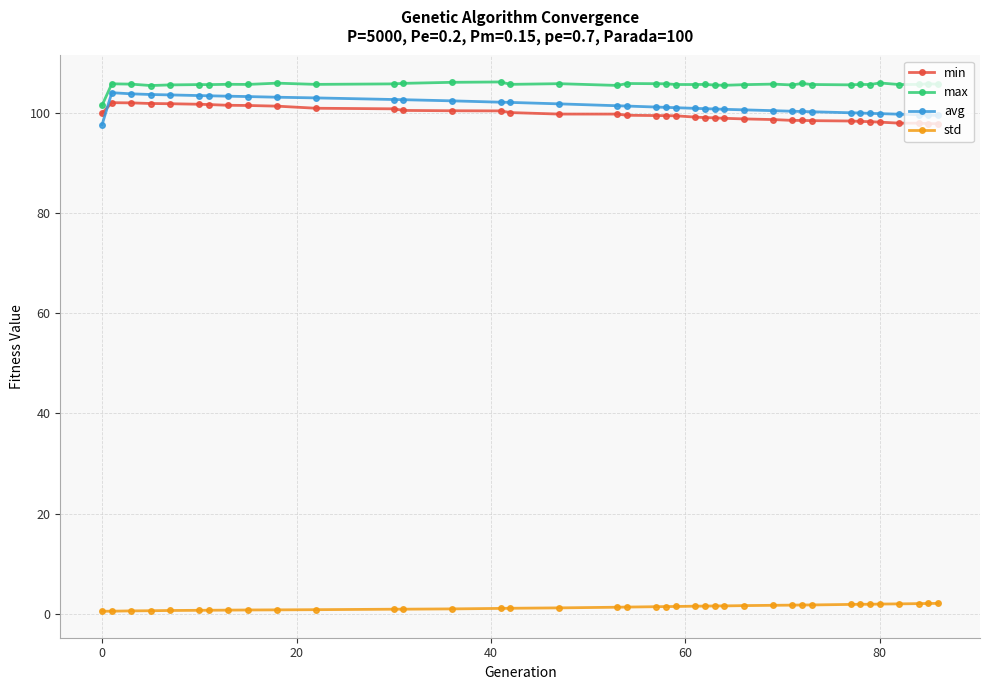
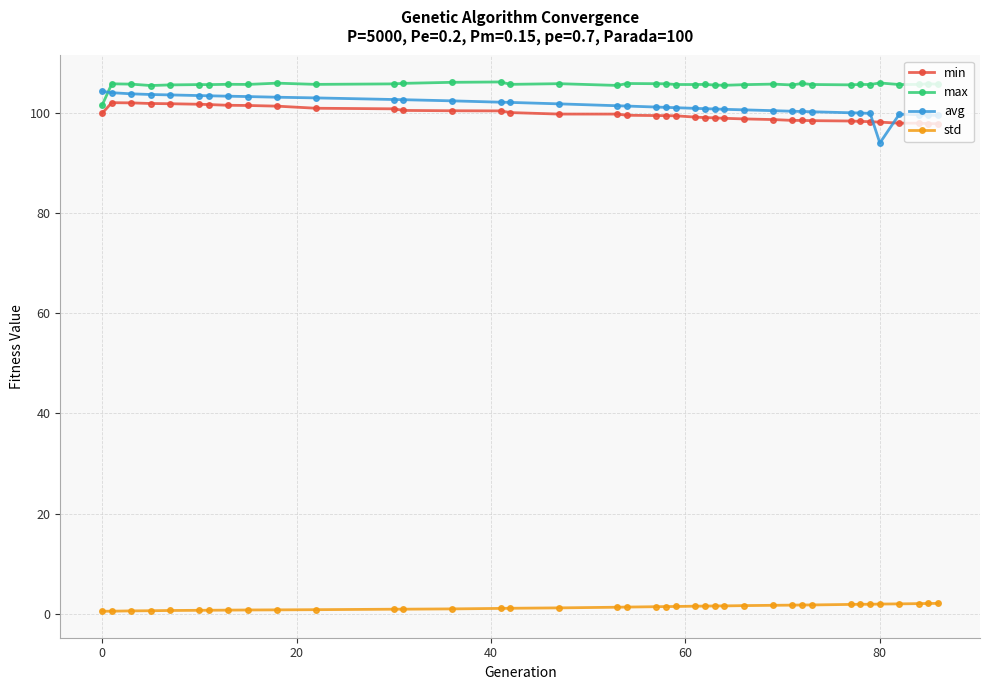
avg, 0: 98 -> 104
avg, 80: 100 -> 94
